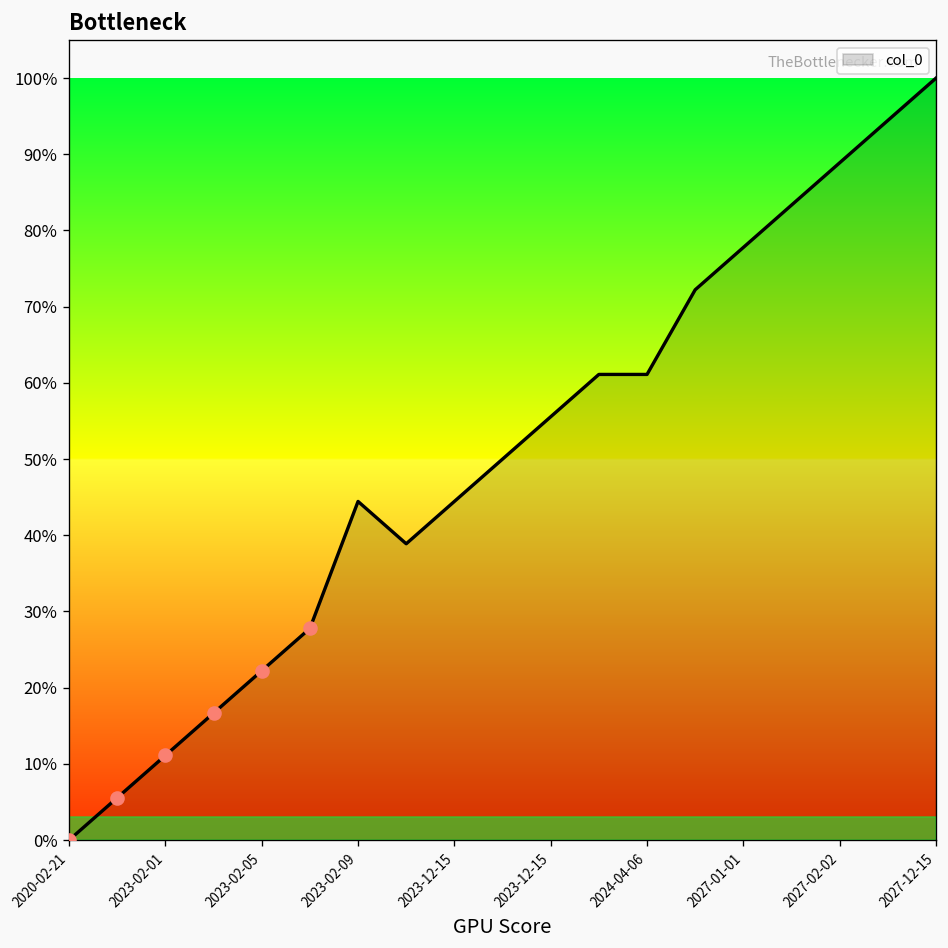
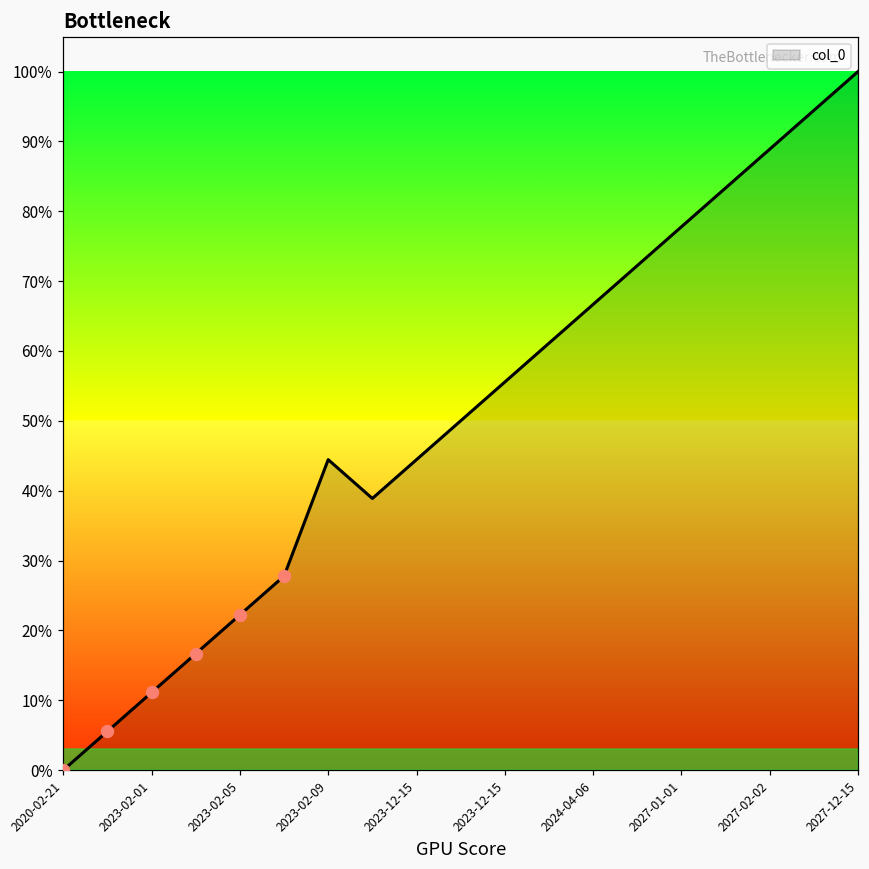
col_0, 2024-04-06: 61% -> 67%
